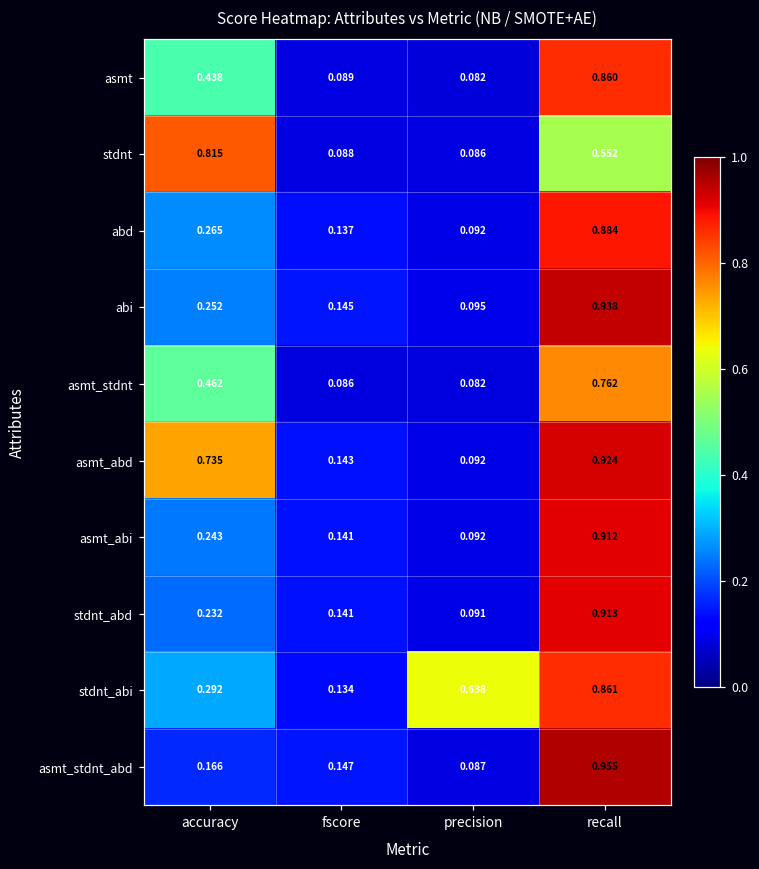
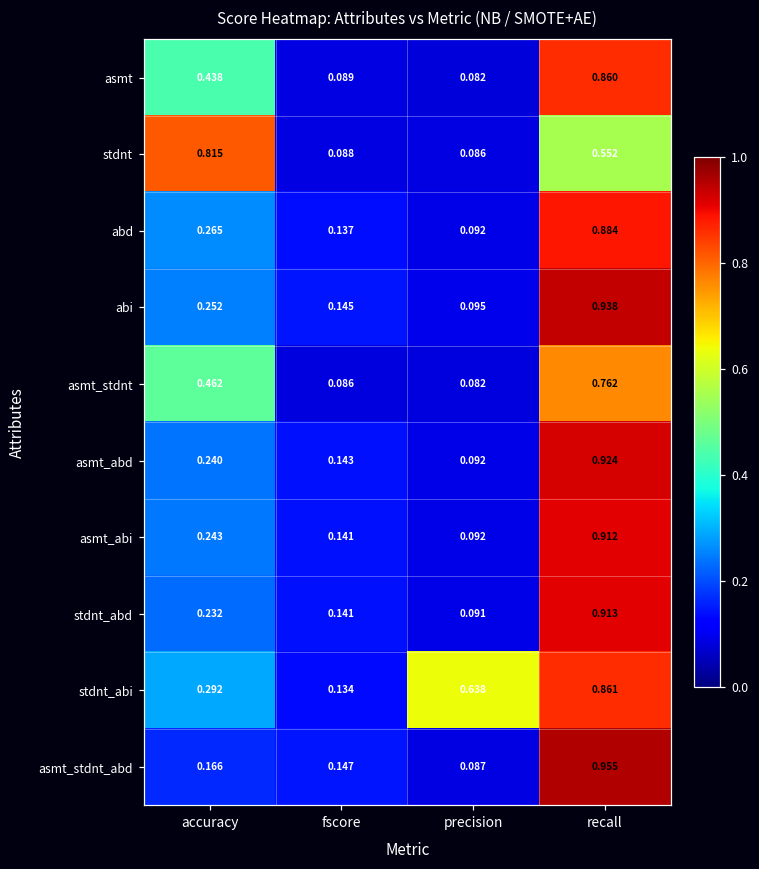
asmt_abd, accuracy: 0.735 -> 0.240
